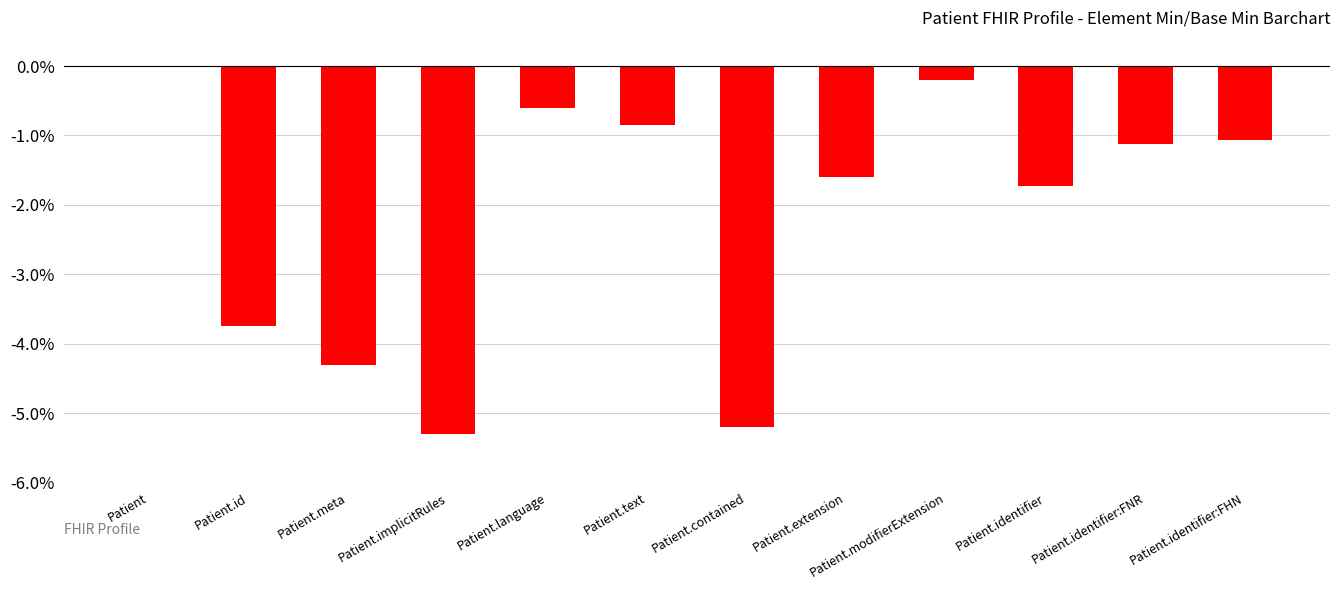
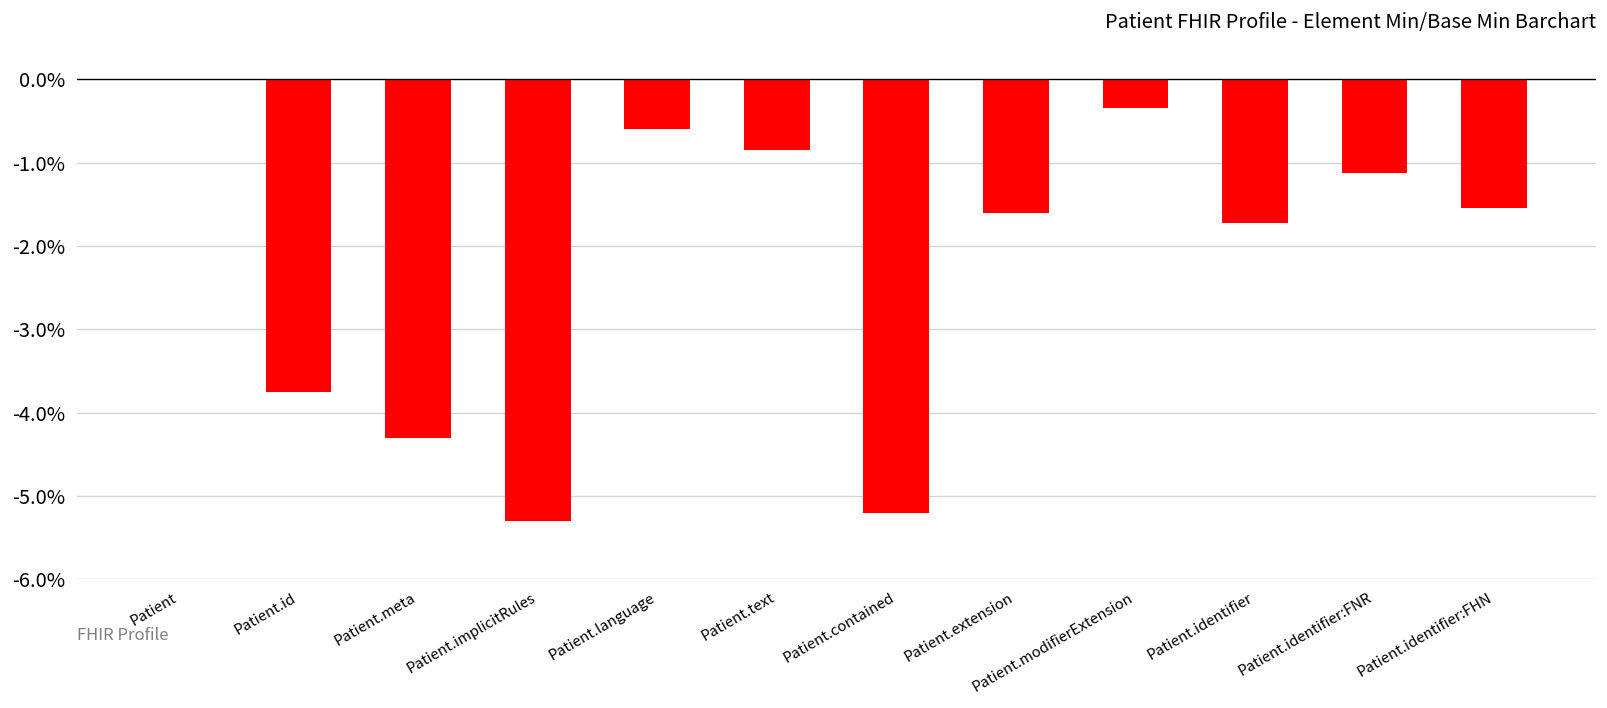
Patient.modifierExtension: -0.2% -> -0.4%
Patient.identifier:FHN: -1.1% -> -1.6%
